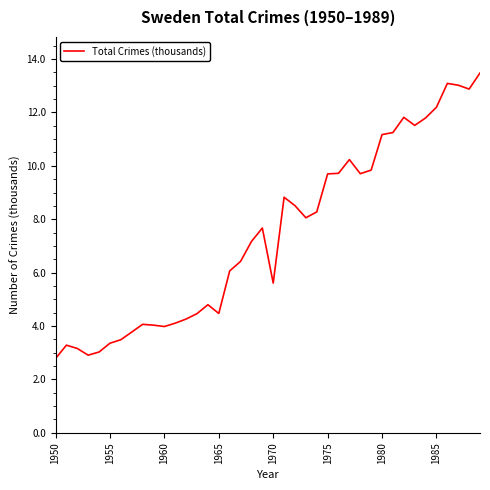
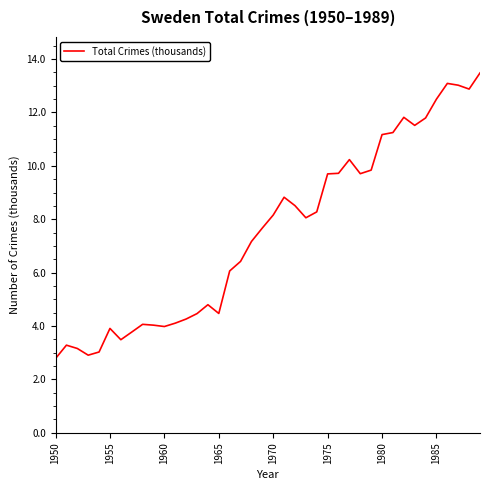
1955: 3.4 -> 3.9
1970: 5.6 -> 8.2
1985: 12.2 -> 12.5
